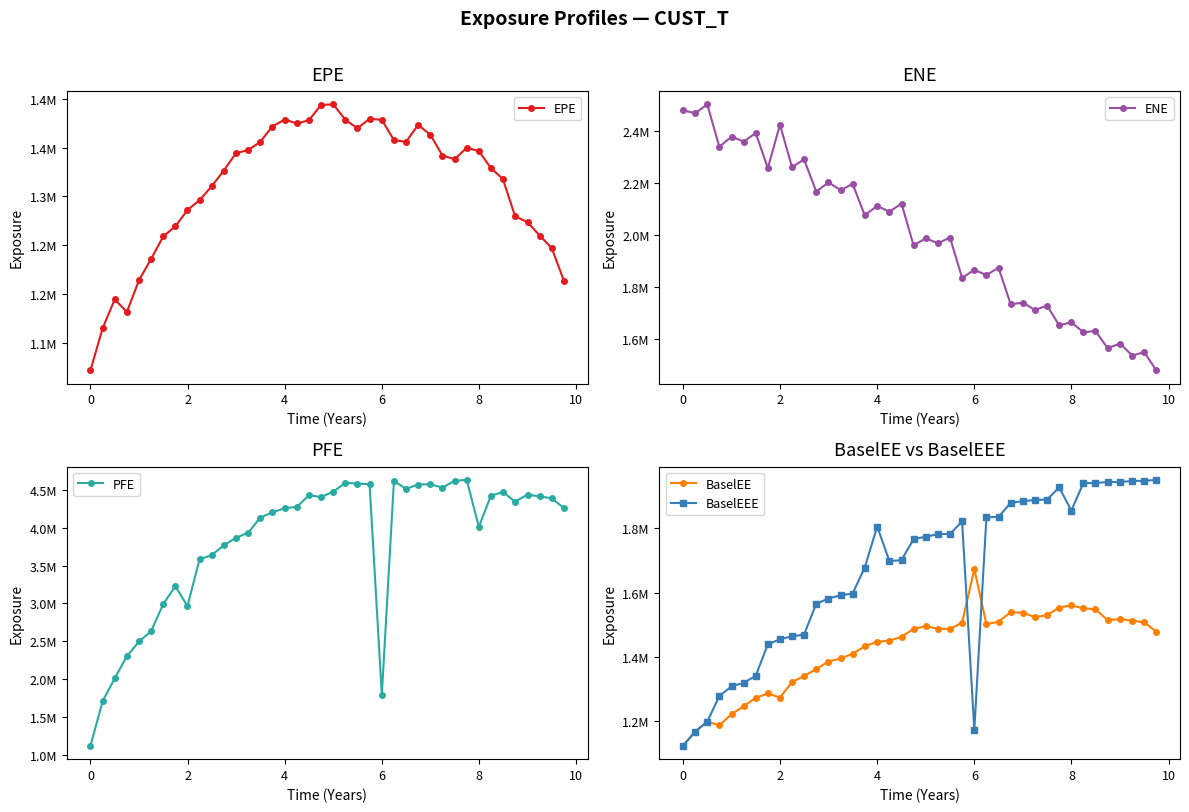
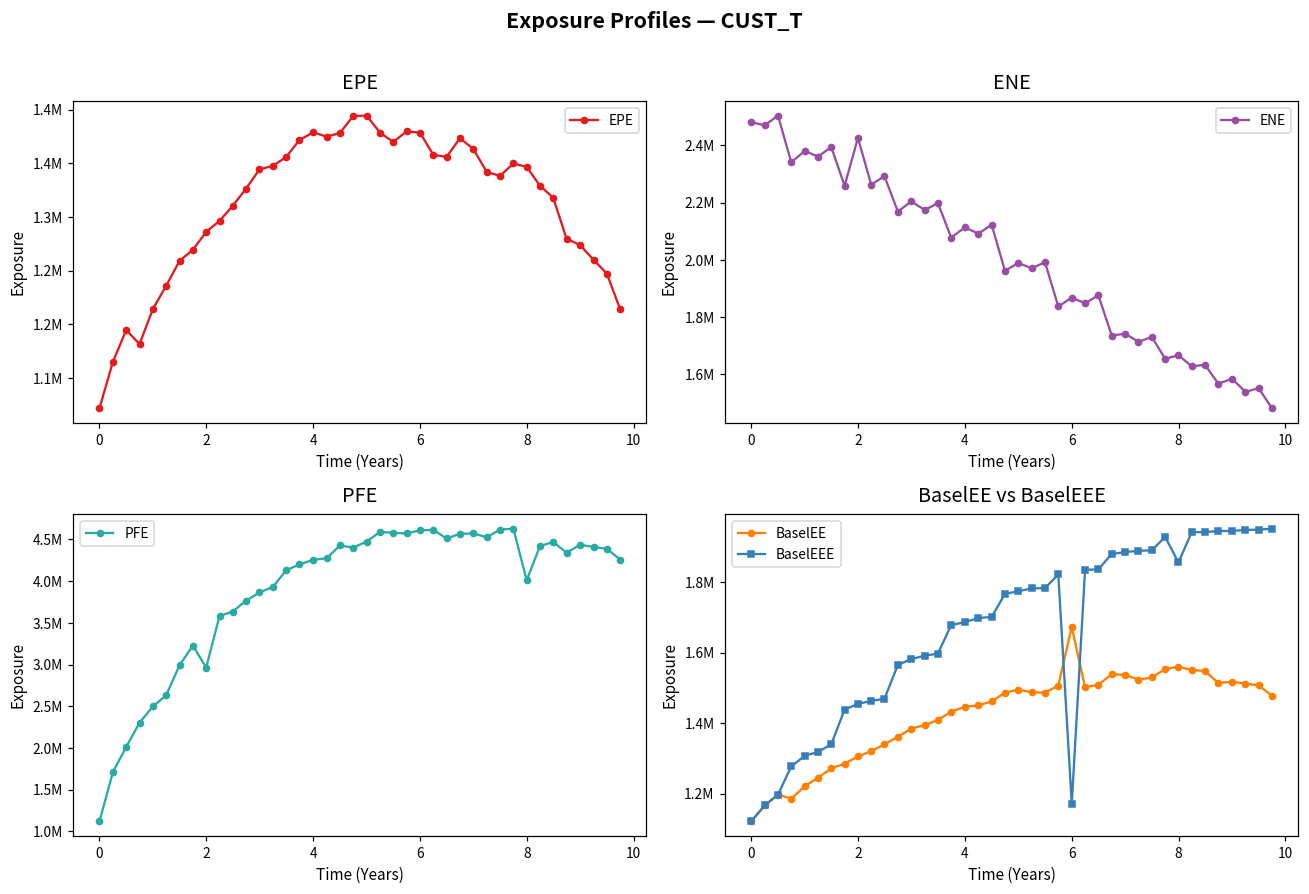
PFE, 6: 1800000 -> 4600000
BaselEE vs BaselEEE, BaselEE, 2: 1270000 -> 1310000
BaselEE vs BaselEEE, BaselEEE, 4: 1810000 -> 1690000
